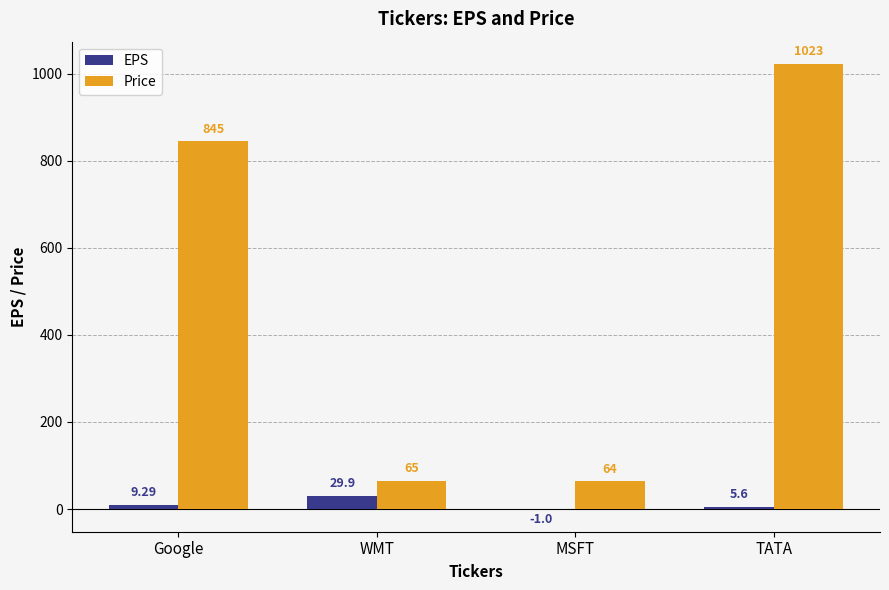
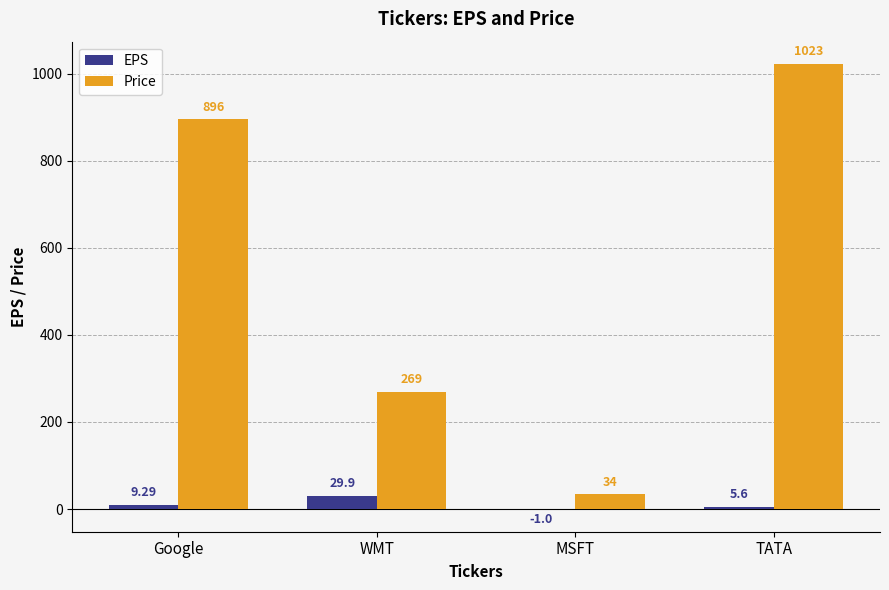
Price, Google: 845 -> 896
Price, WMT: 65 -> 269
Price, MSFT: 64 -> 34
